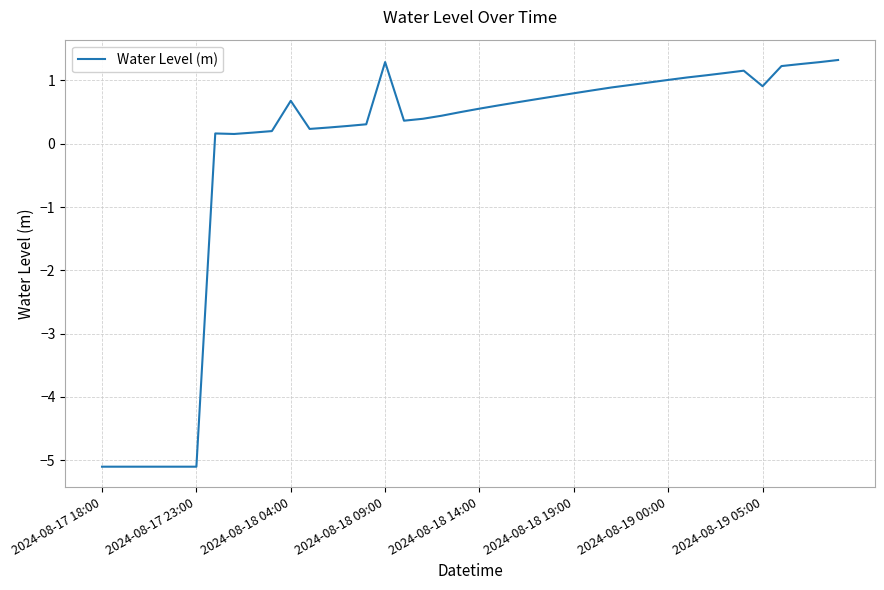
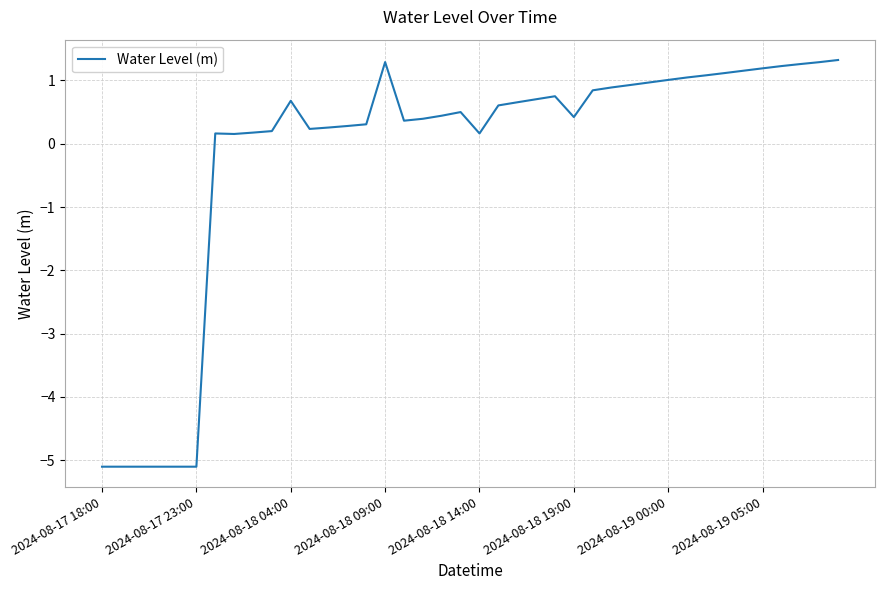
2024-08-18 14:00: 0.6 -> 0.2
2024-08-18 19:00: 0.8 -> 0.4
2024-08-19 05:00: 0.9 -> 1.2
